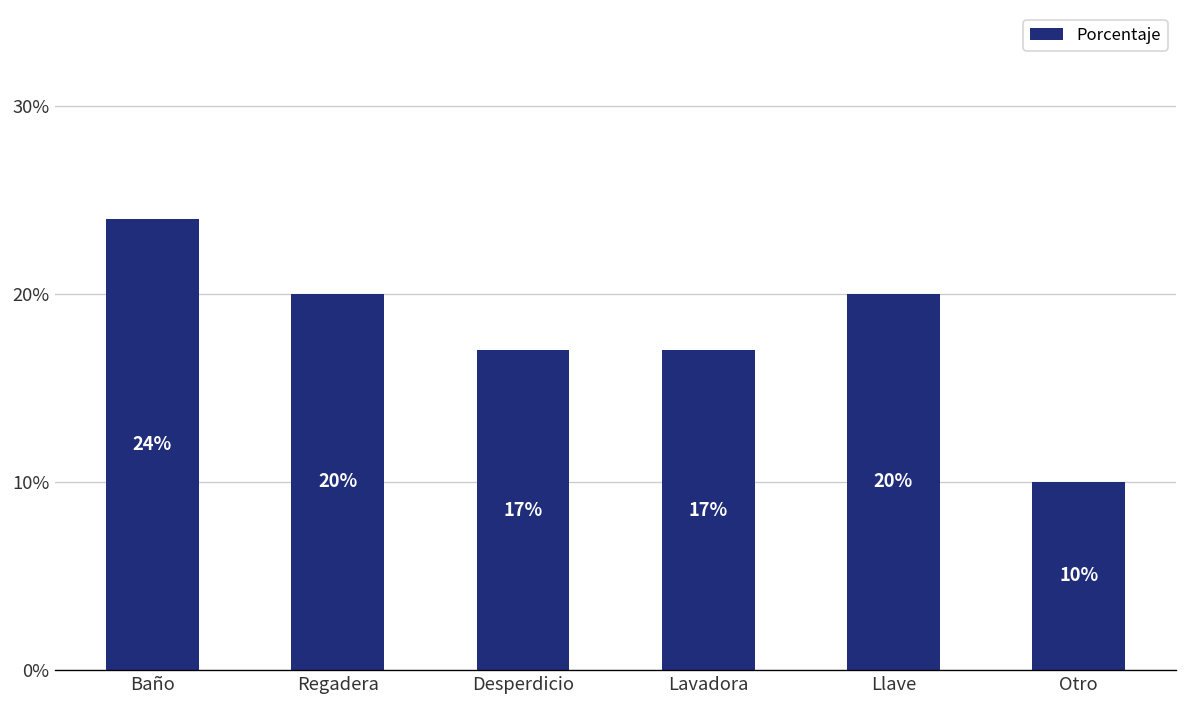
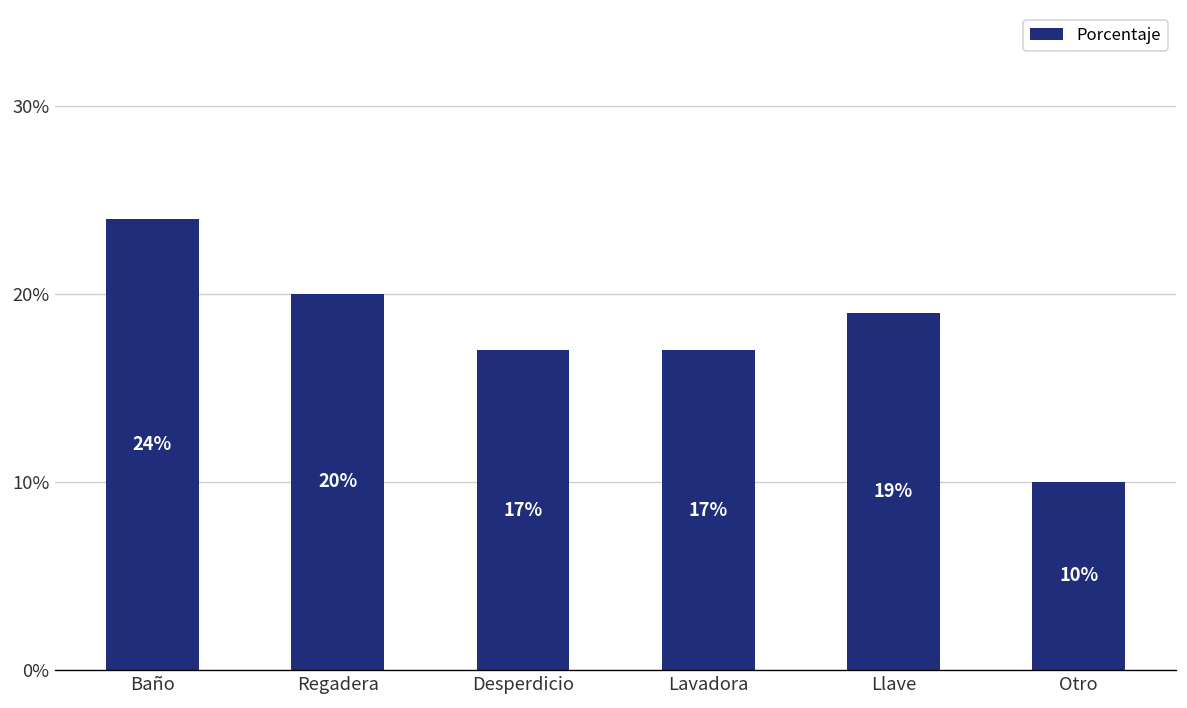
Llave: 20% -> 19%
